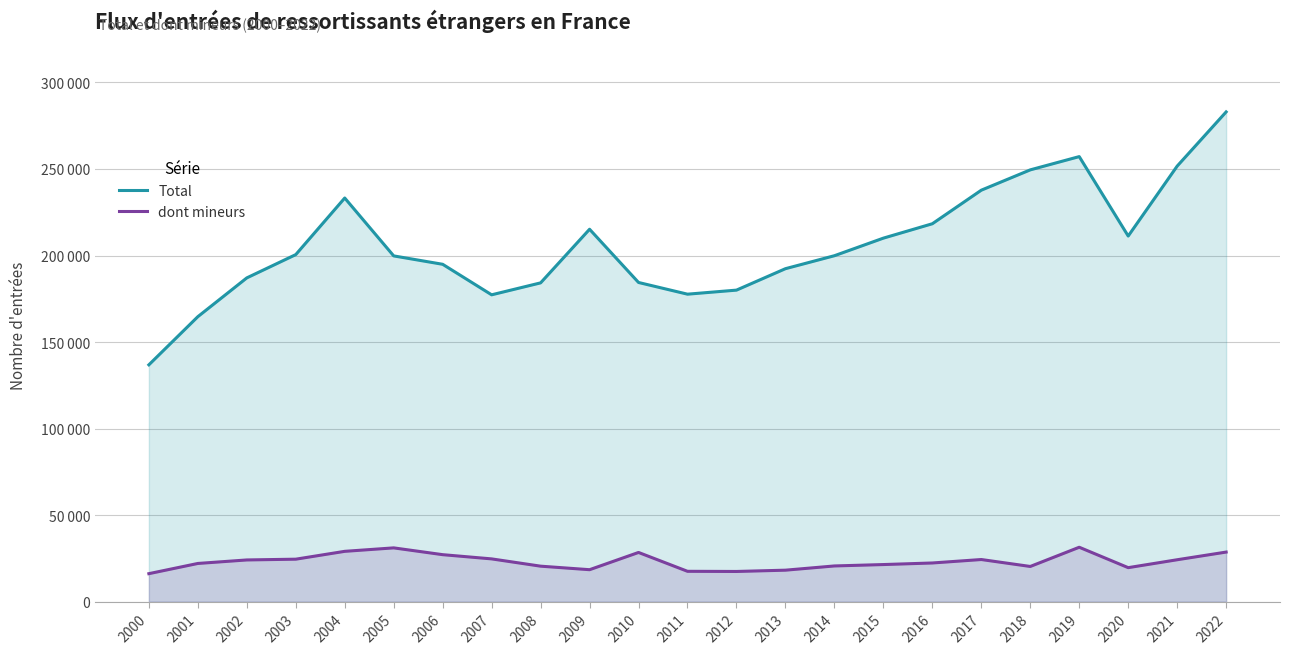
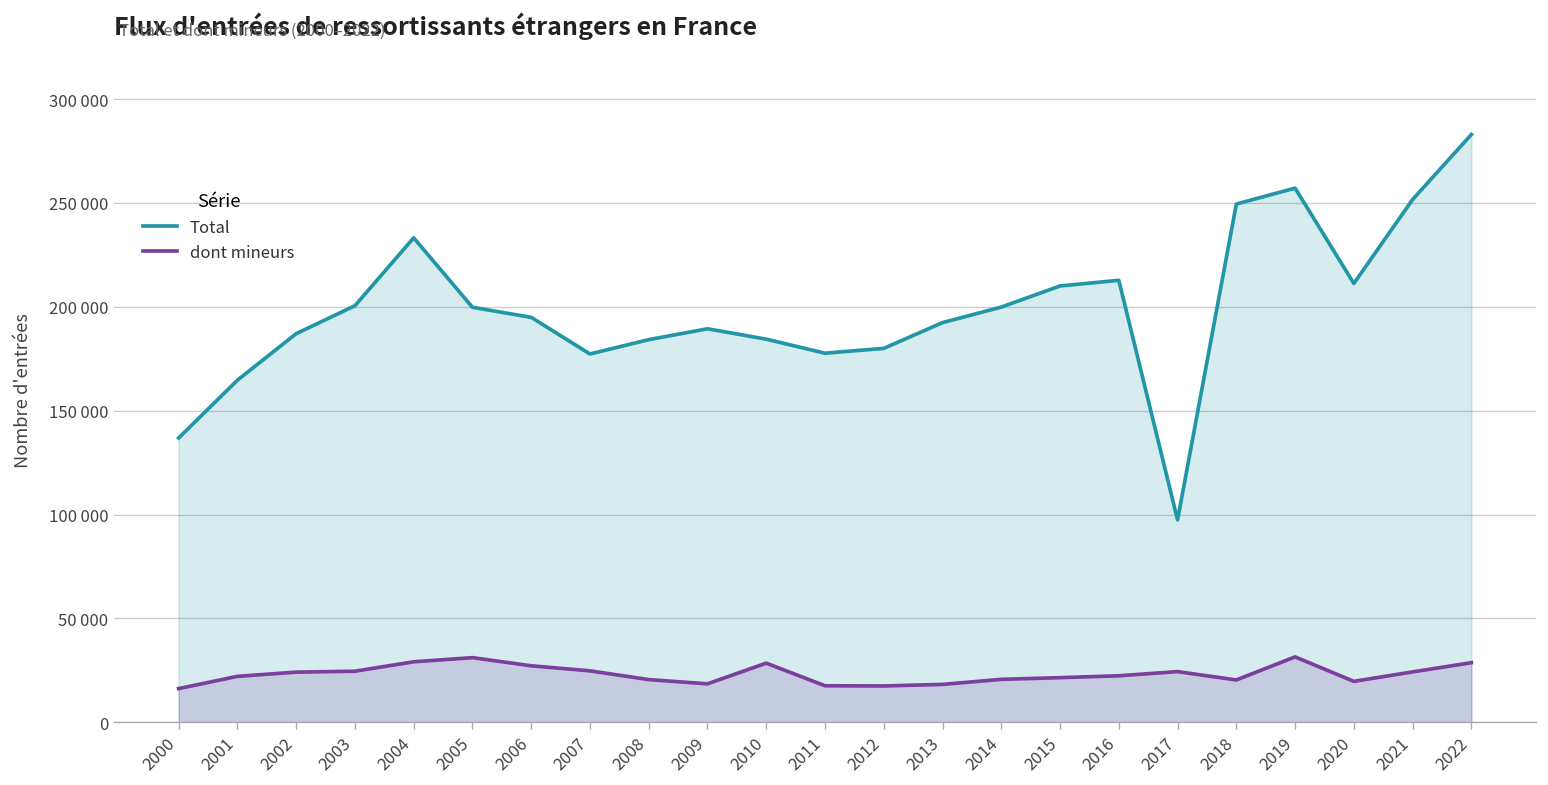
Total, 2009: 215000 -> 189000
Total, 2016: 218000 -> 213000
Total, 2017: 238000 -> 97000
